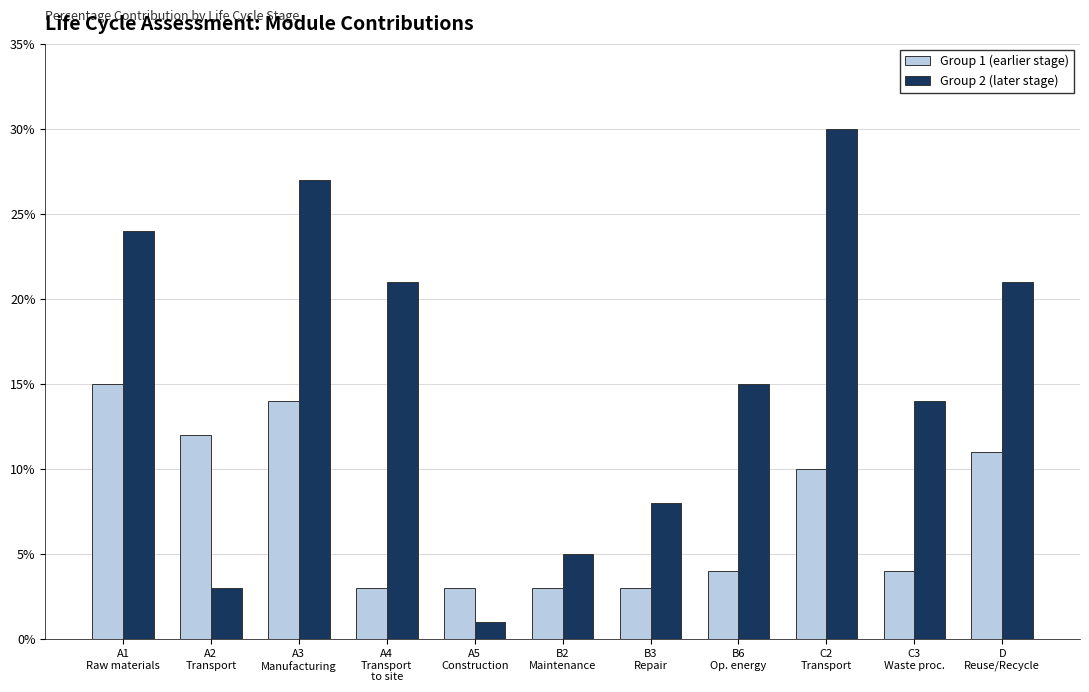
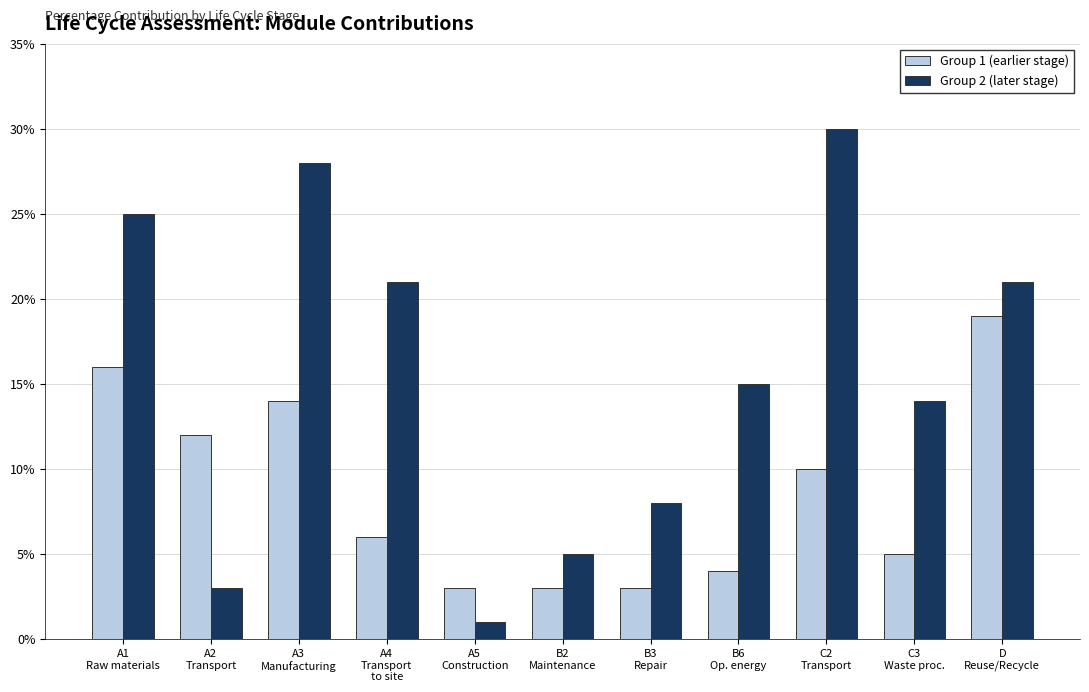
Group 1 (earlier stage), A1 Raw materials: 15% -> 16%
Group 2 (later stage), A1 Raw materials: 24% -> 25%
Group 2 (later stage), A3 Manufacturing: 27% -> 28%
Group 1 (earlier stage), A4 Transport to site: 3% -> 6%
Group 1 (earlier stage), C3 Waste proc.: 4% -> 5%
Group 1 (earlier stage), D Reuse/Recycle: 11% -> 19%
